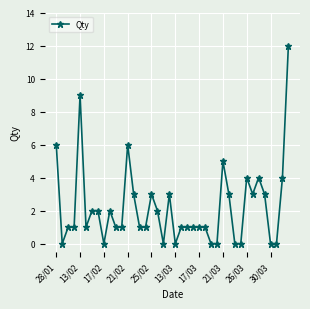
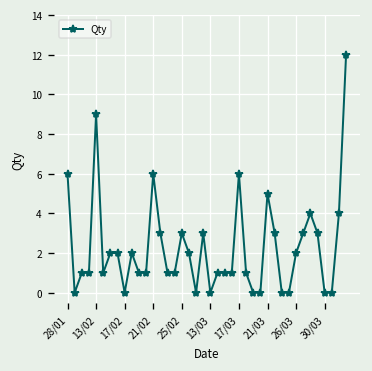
17/03: 1 -> 6
26/03: 4 -> 2
